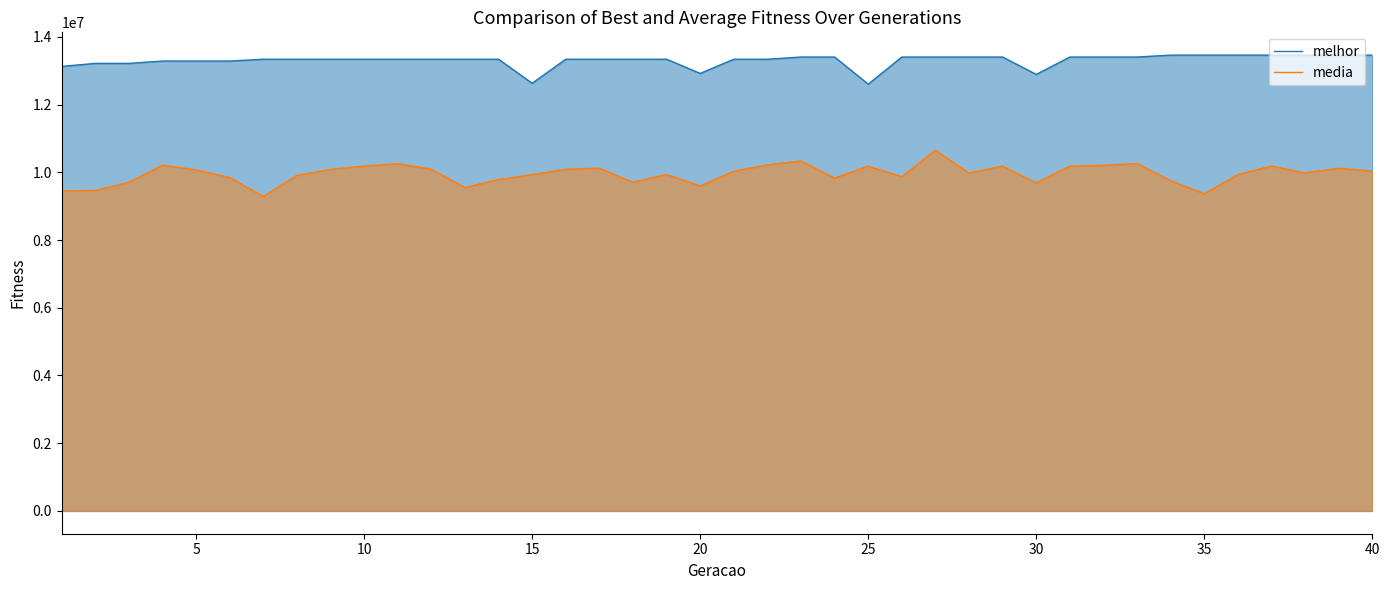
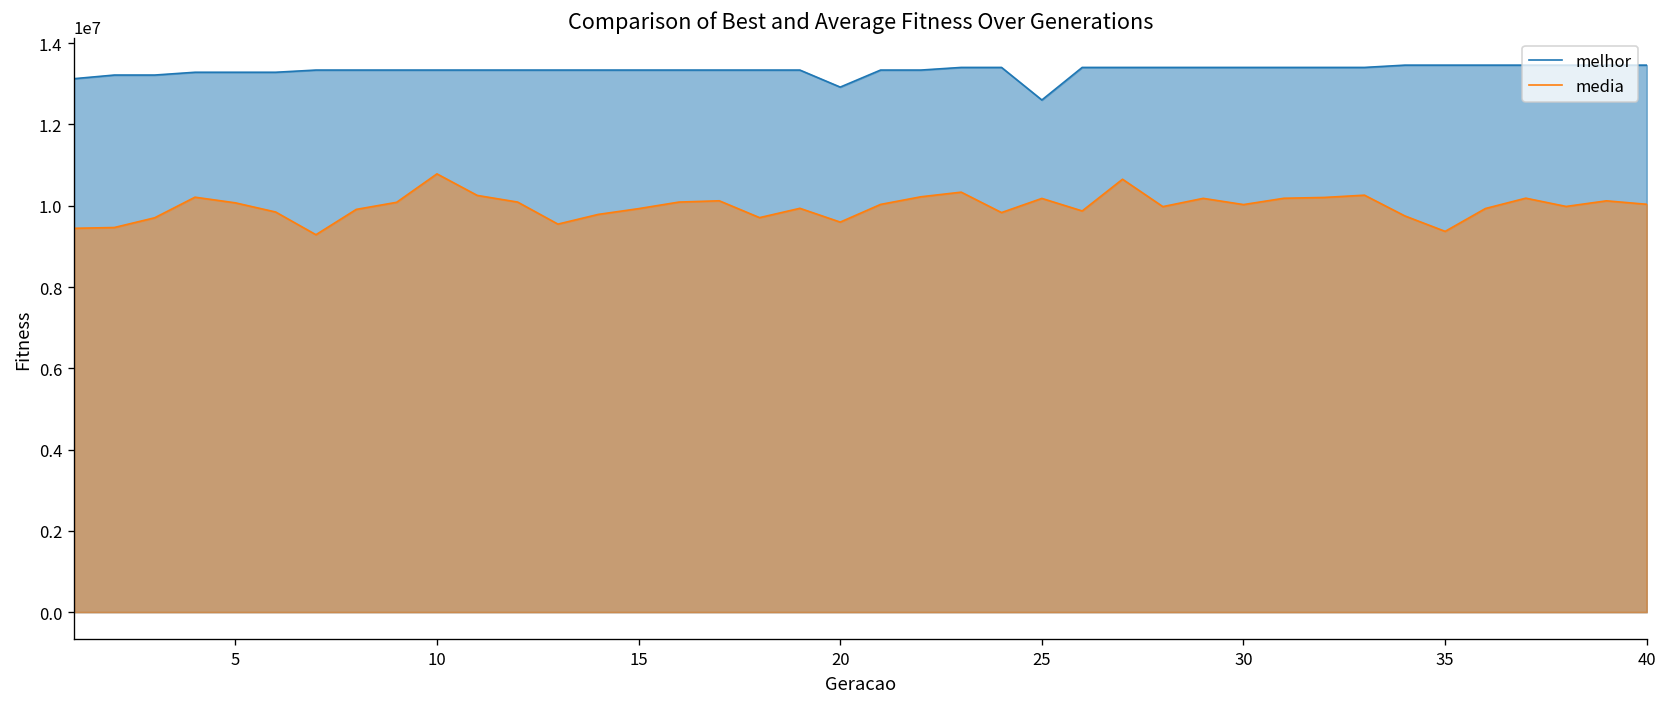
media, 10: 10200000 -> 10800000
melhor, 15: 12600000 -> 13300000
melhor, 30: 12900000 -> 13400000
media, 30: 9700000 -> 10000000
